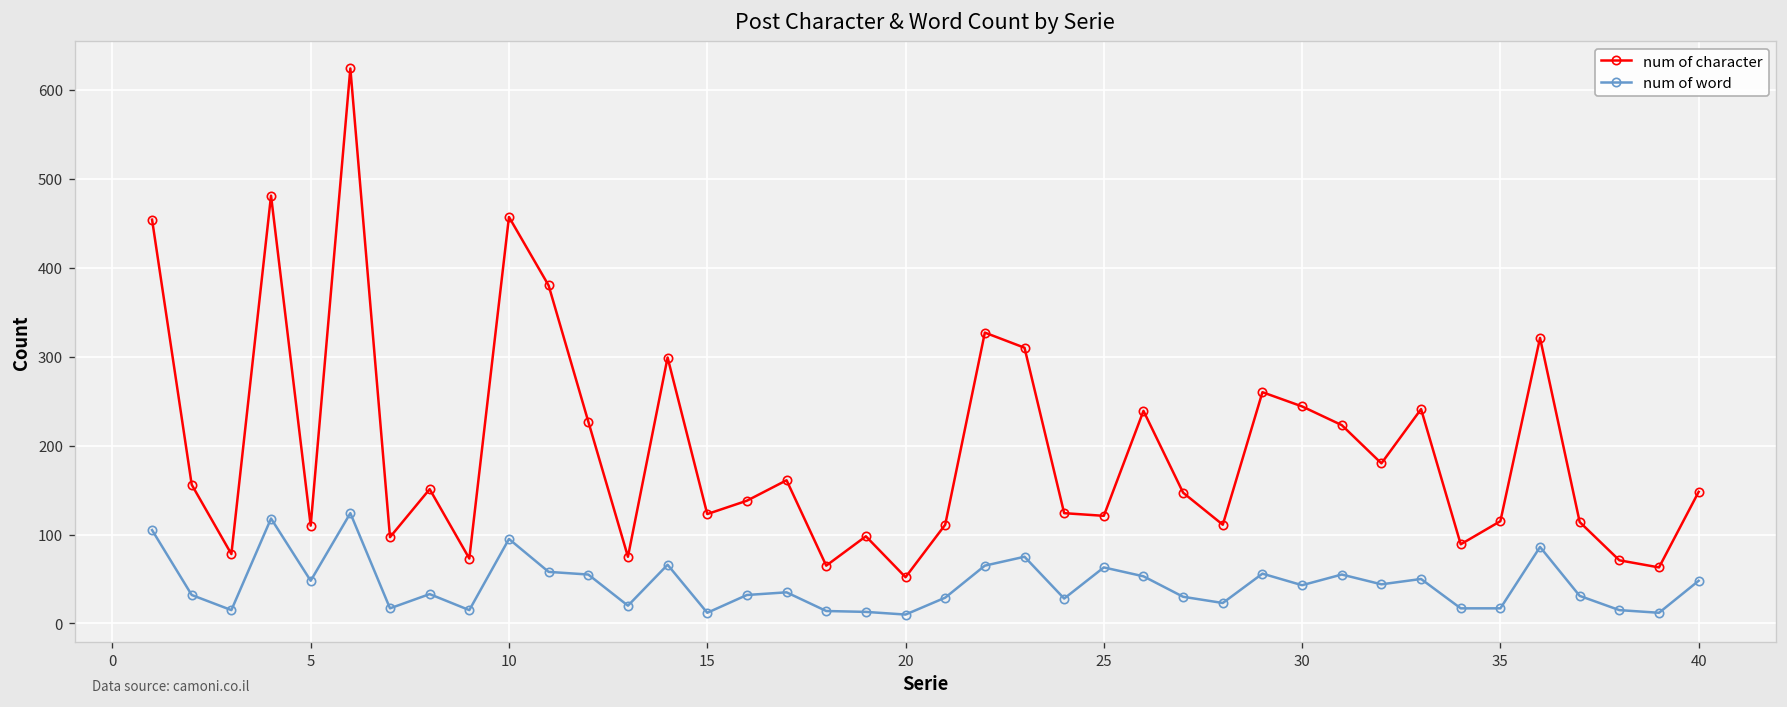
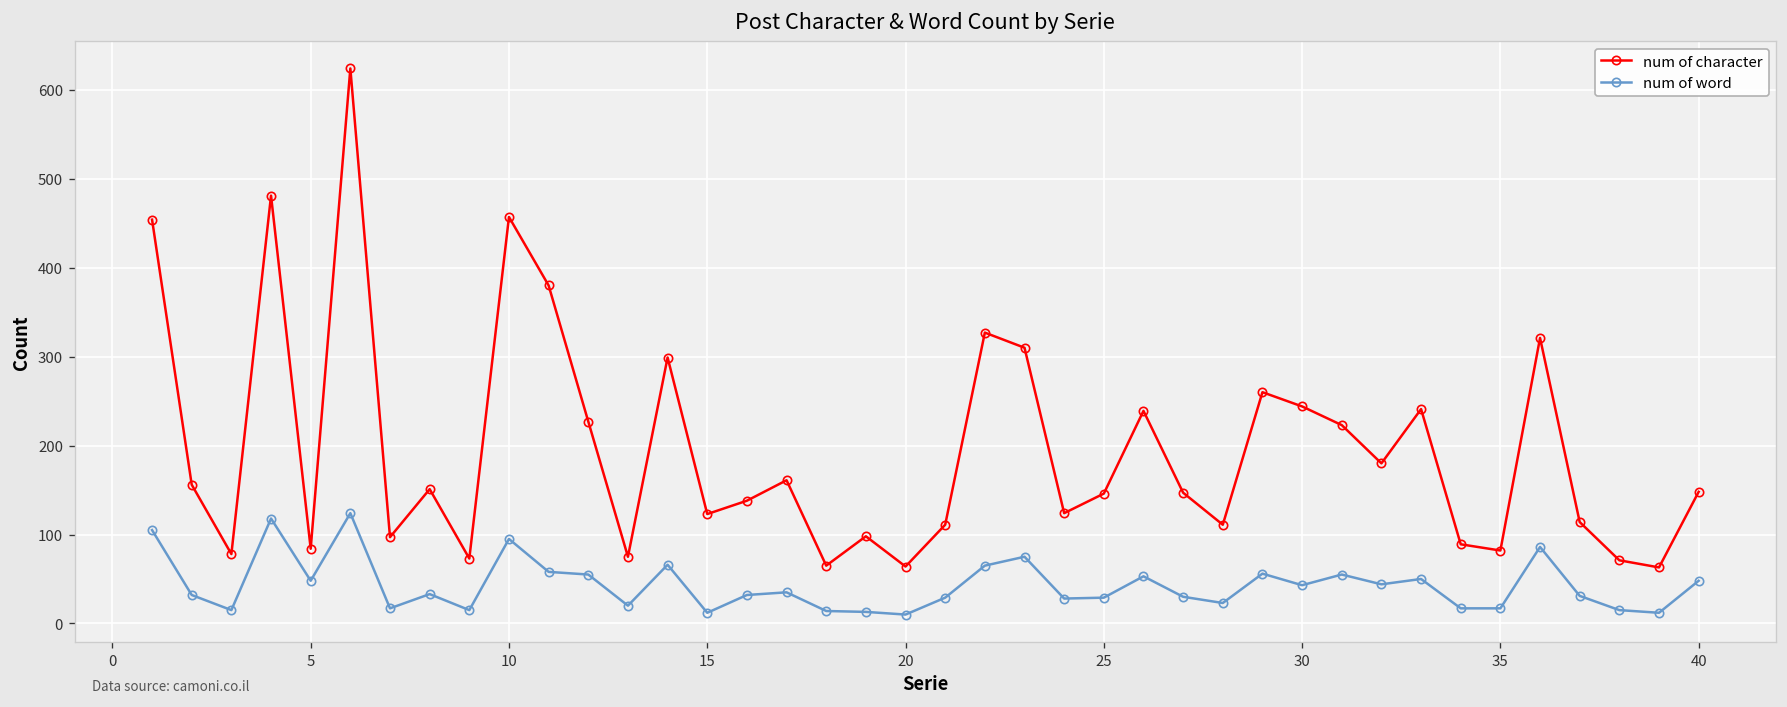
num of character, 5: 110 -> 80
num of character, 20: 50 -> 60
num of character, 25: 120 -> 150
num of word, 25: 60 -> 30
num of character, 35: 120 -> 80
